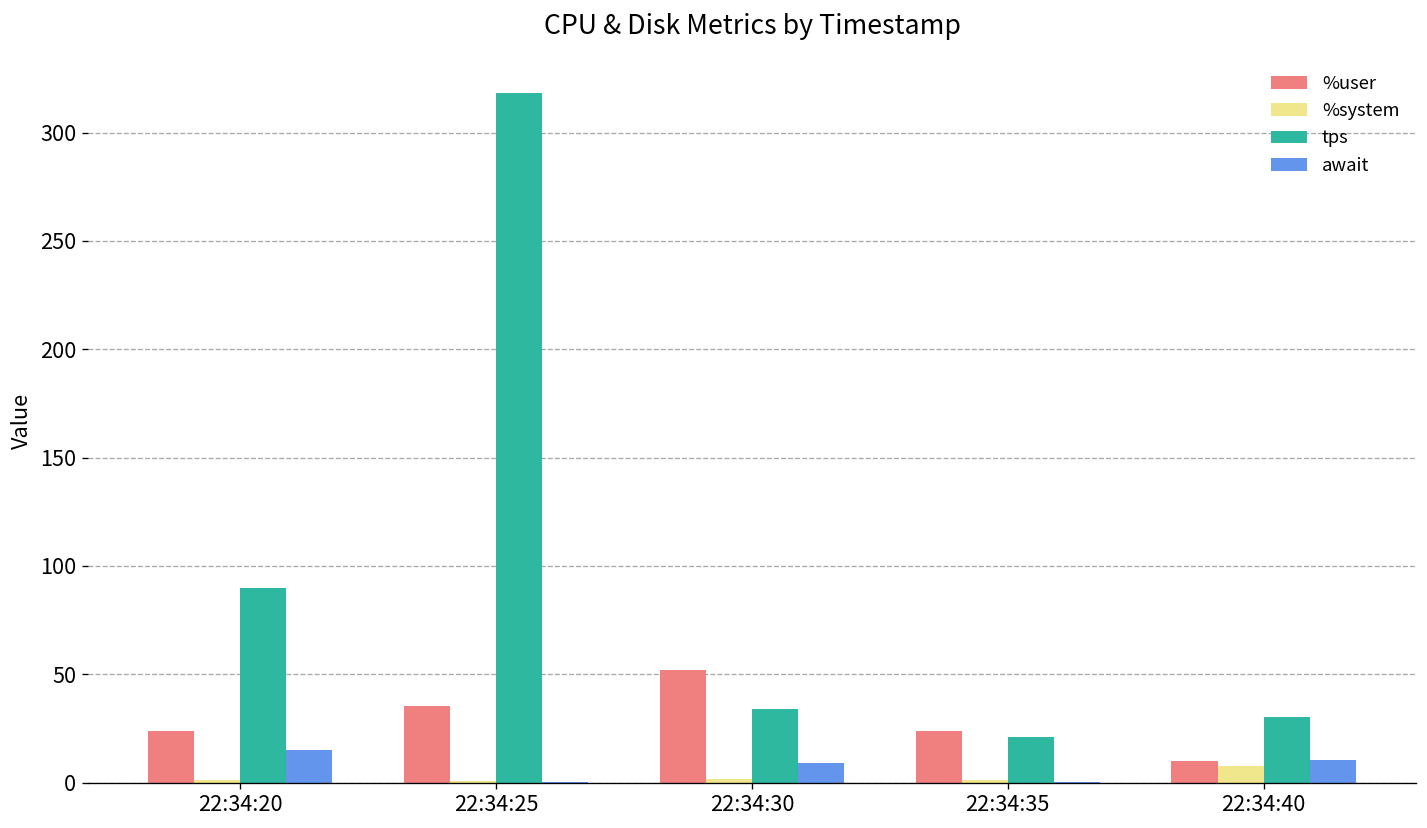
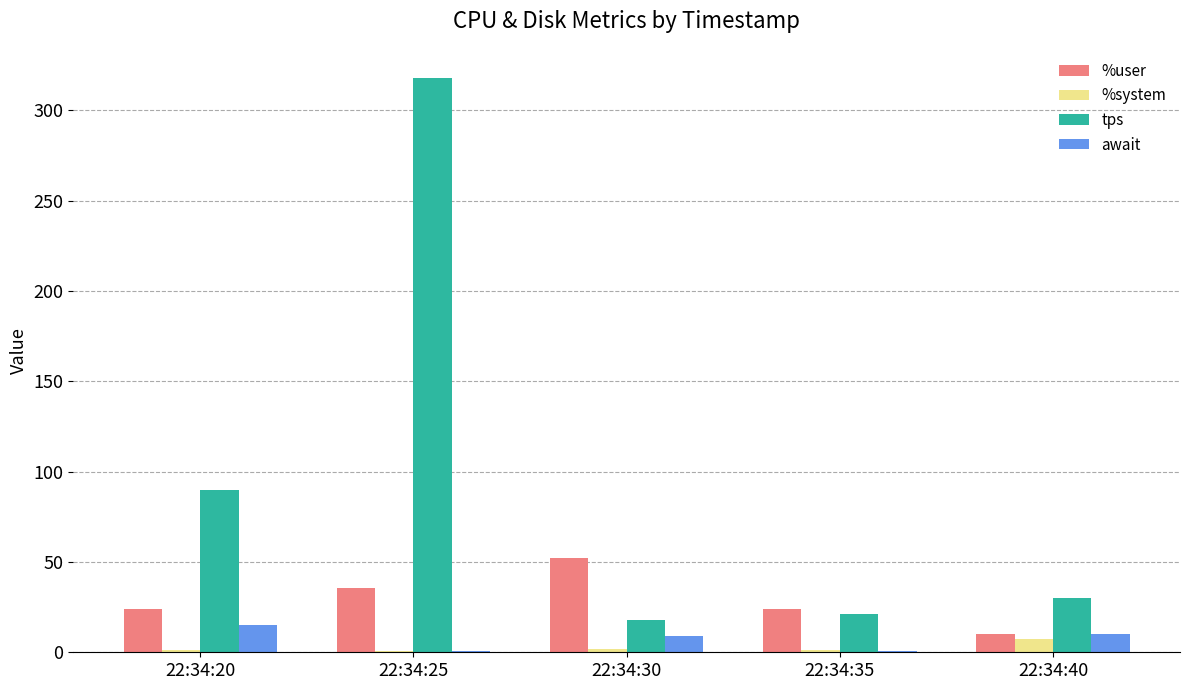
tps, 22:34:30: 34 -> 18
